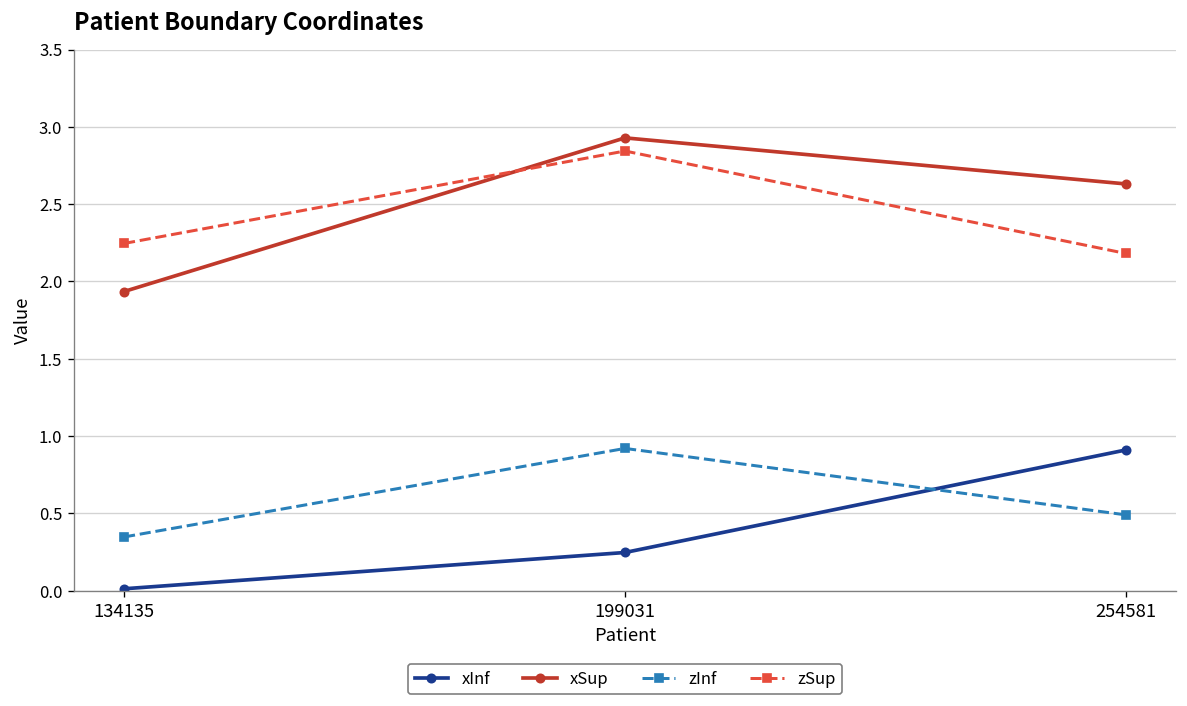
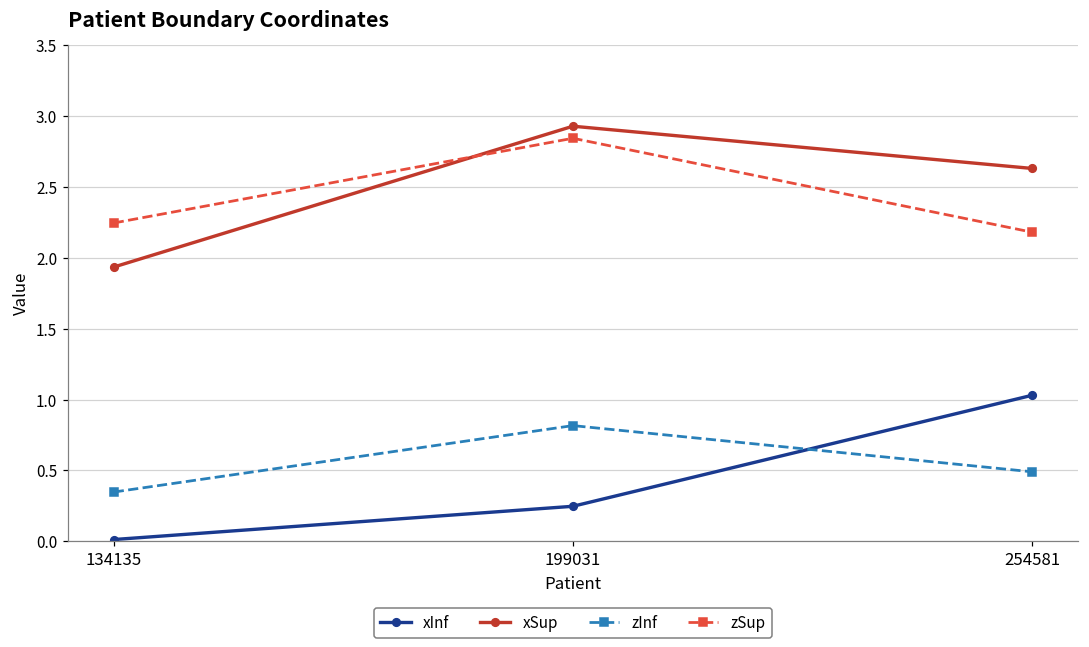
zInf, 199031: 0.92 -> 0.82
xInf, 254581: 0.91 -> 1.03
